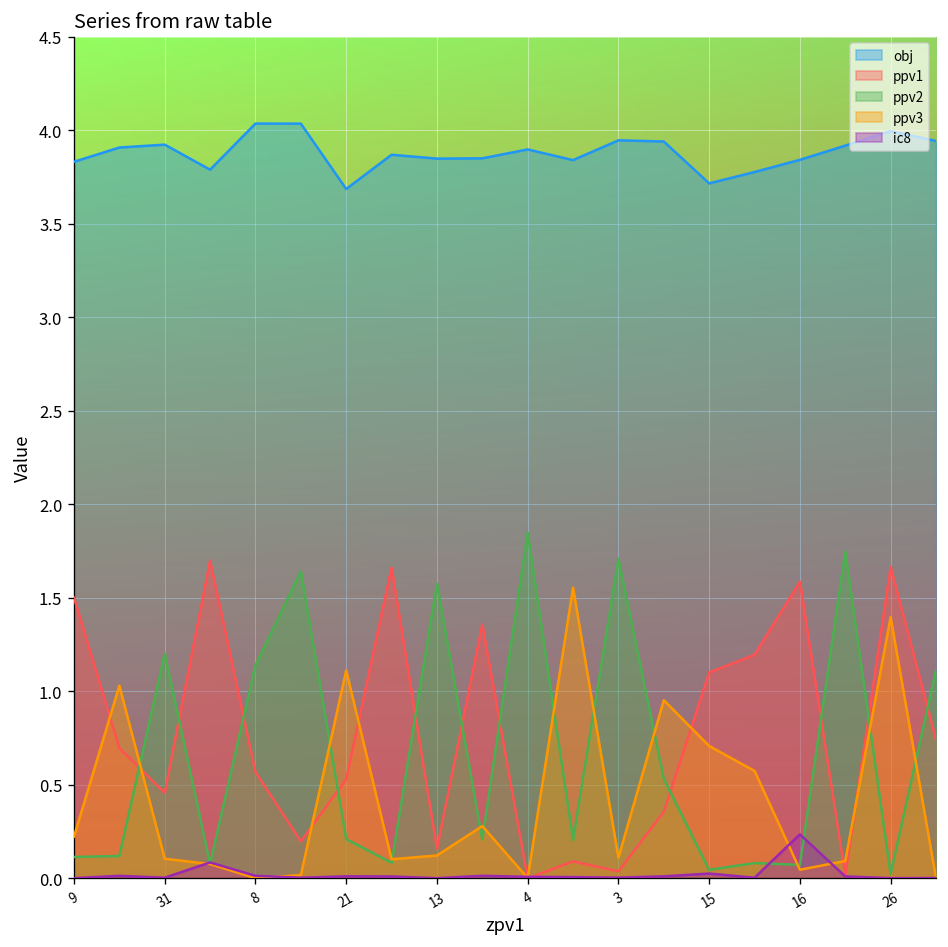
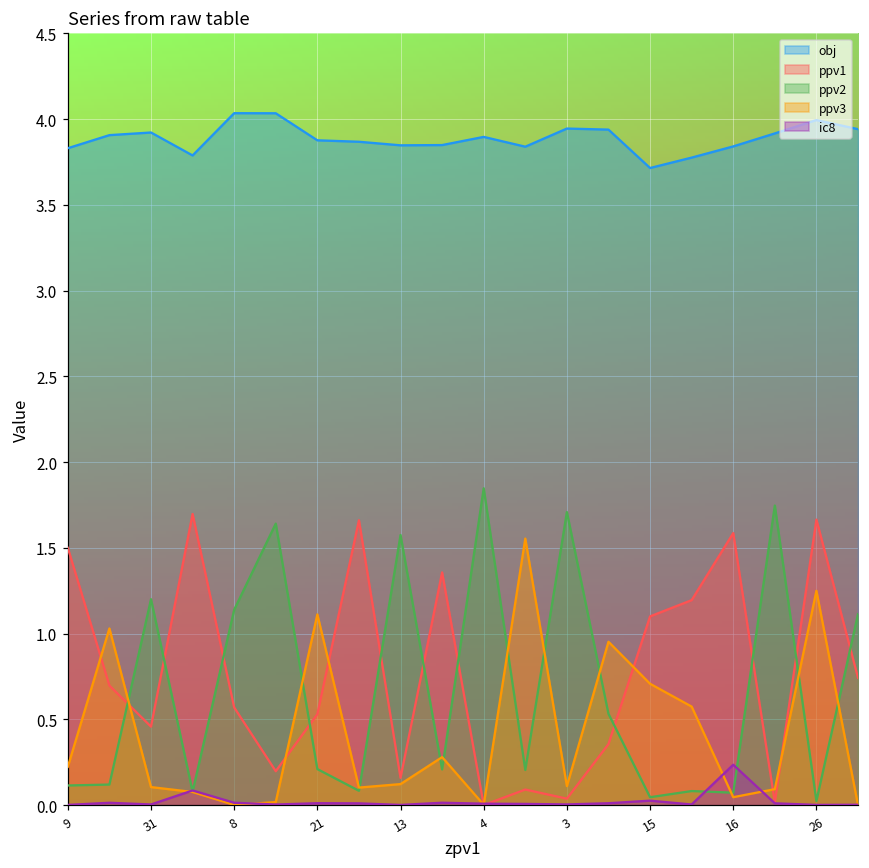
obj, 21: 3.69 -> 3.88
ppv3, 26: 1.40 -> 1.25
